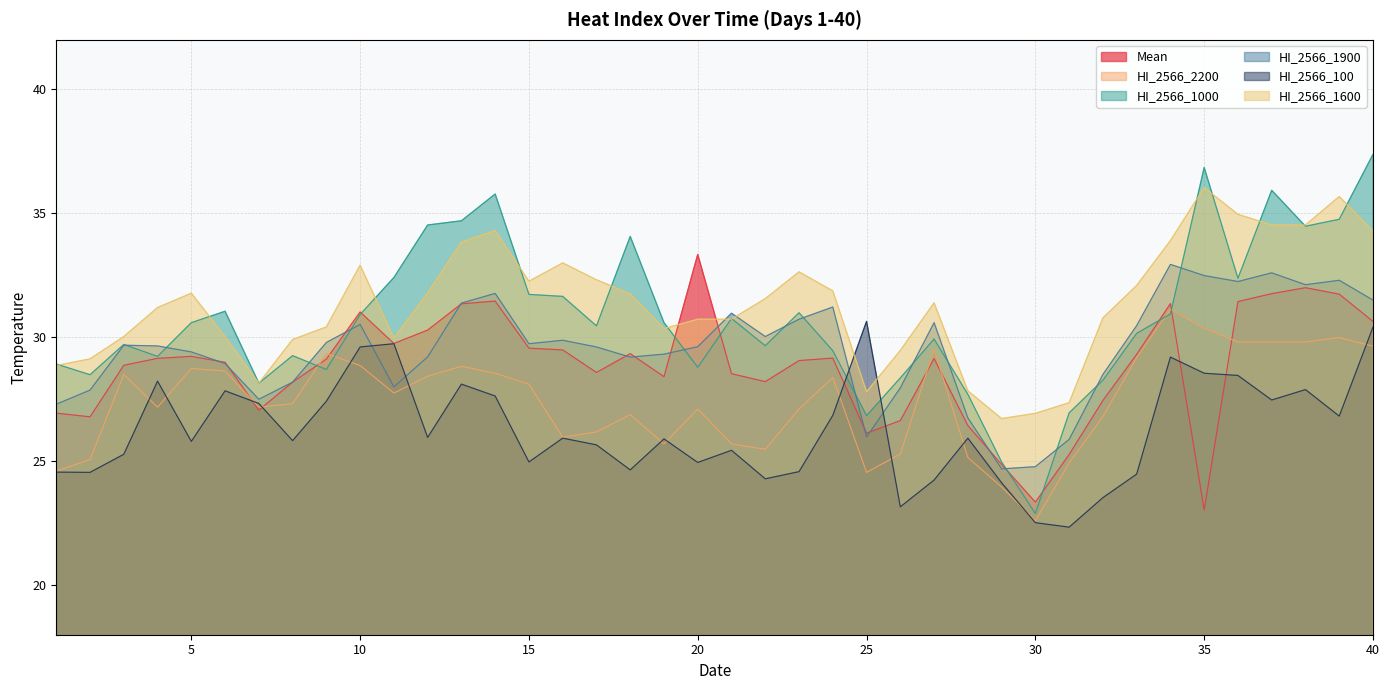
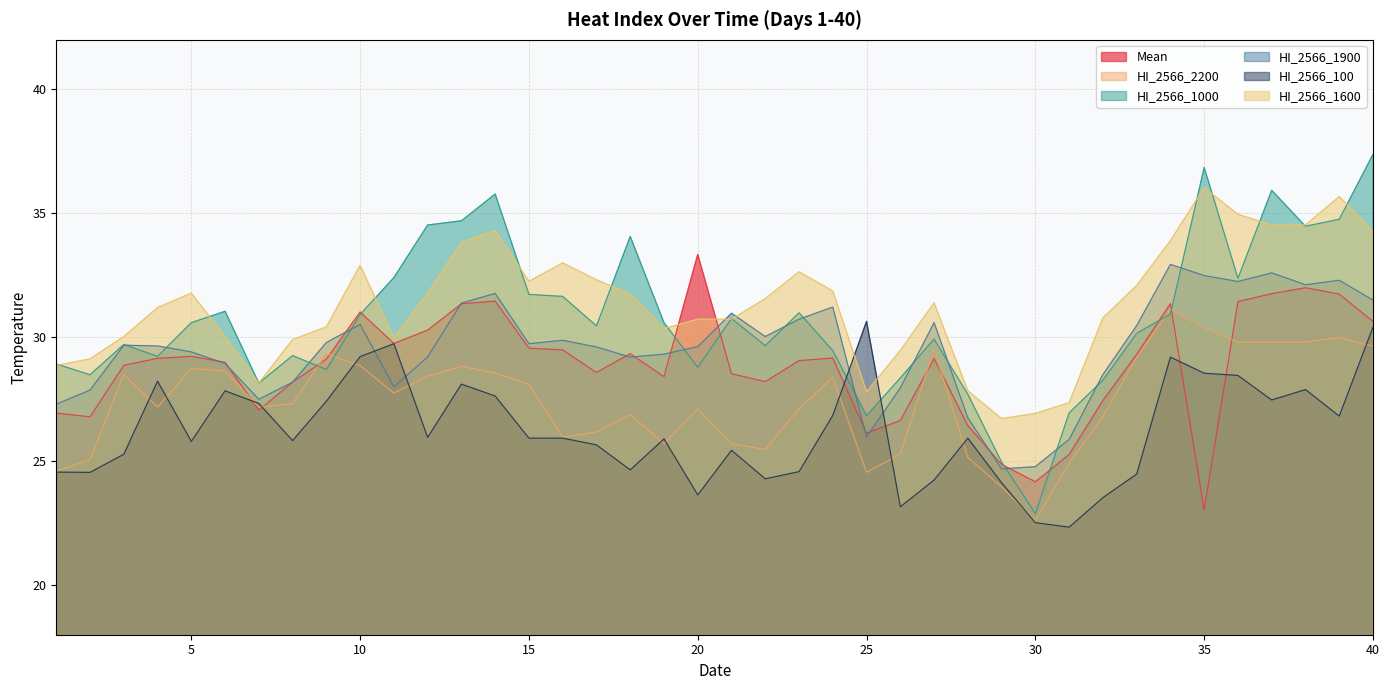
HI_2566_100, 10: 29.6 -> 29.2
HI_2566_100, 15: 25.0 -> 25.9
HI_2566_100, 20: 25.0 -> 23.6
Mean, 30: 23.4 -> 24.2
